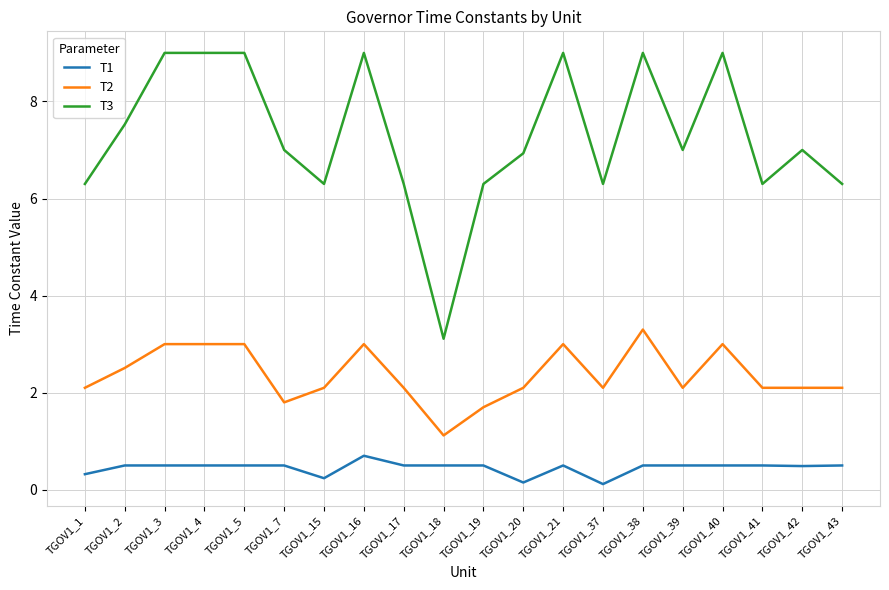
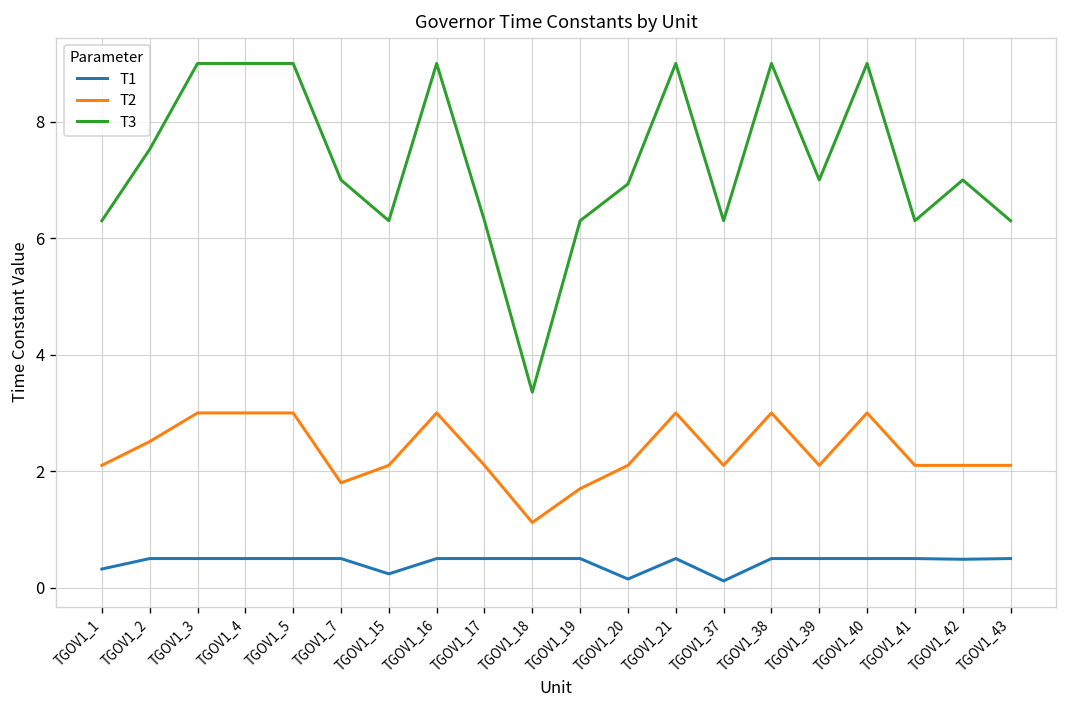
T1, TGOV1_16: 0.7 -> 0.5
T3, TGOV1_18: 3.1 -> 3.4
T2, TGOV1_38: 3.3 -> 3.0
